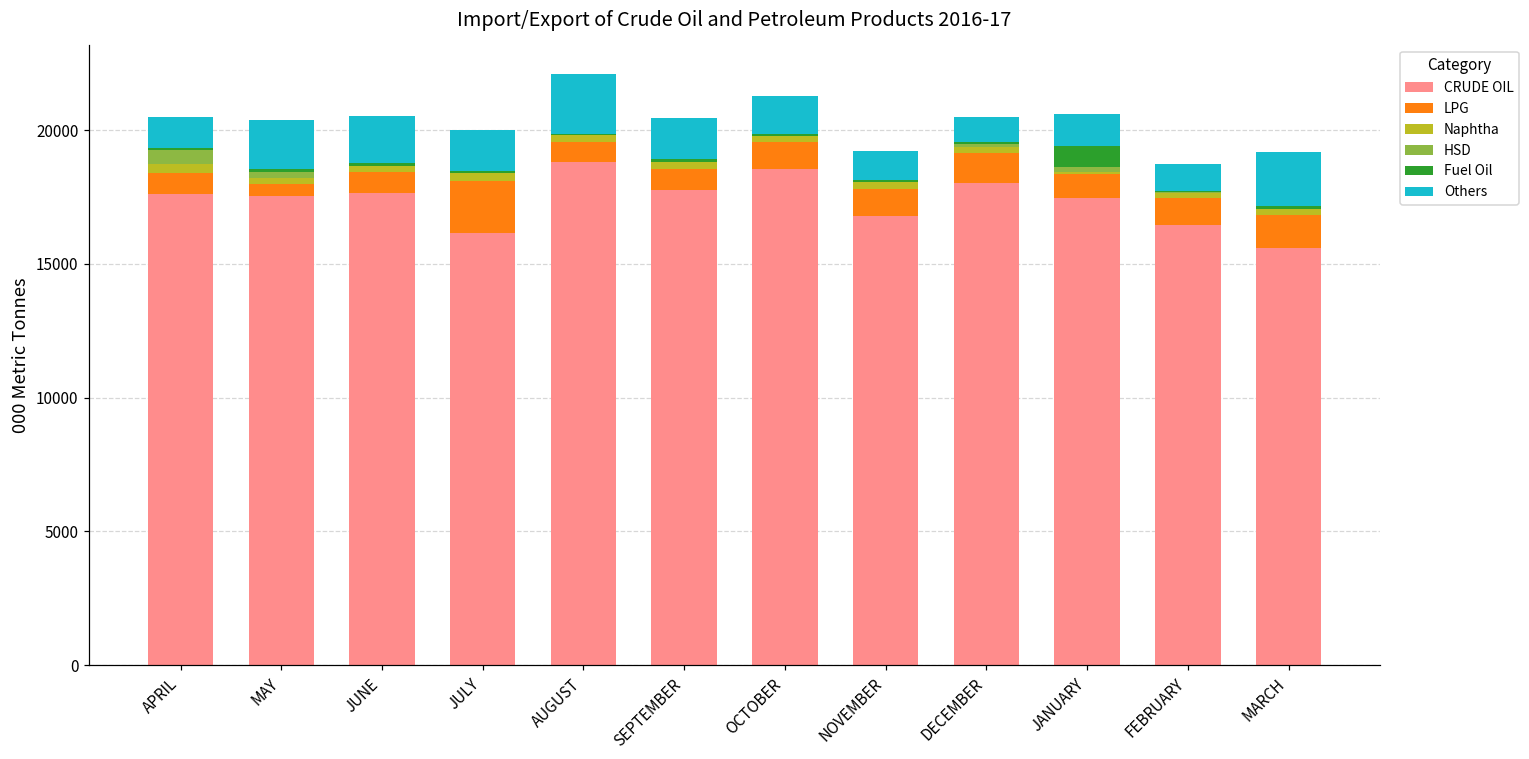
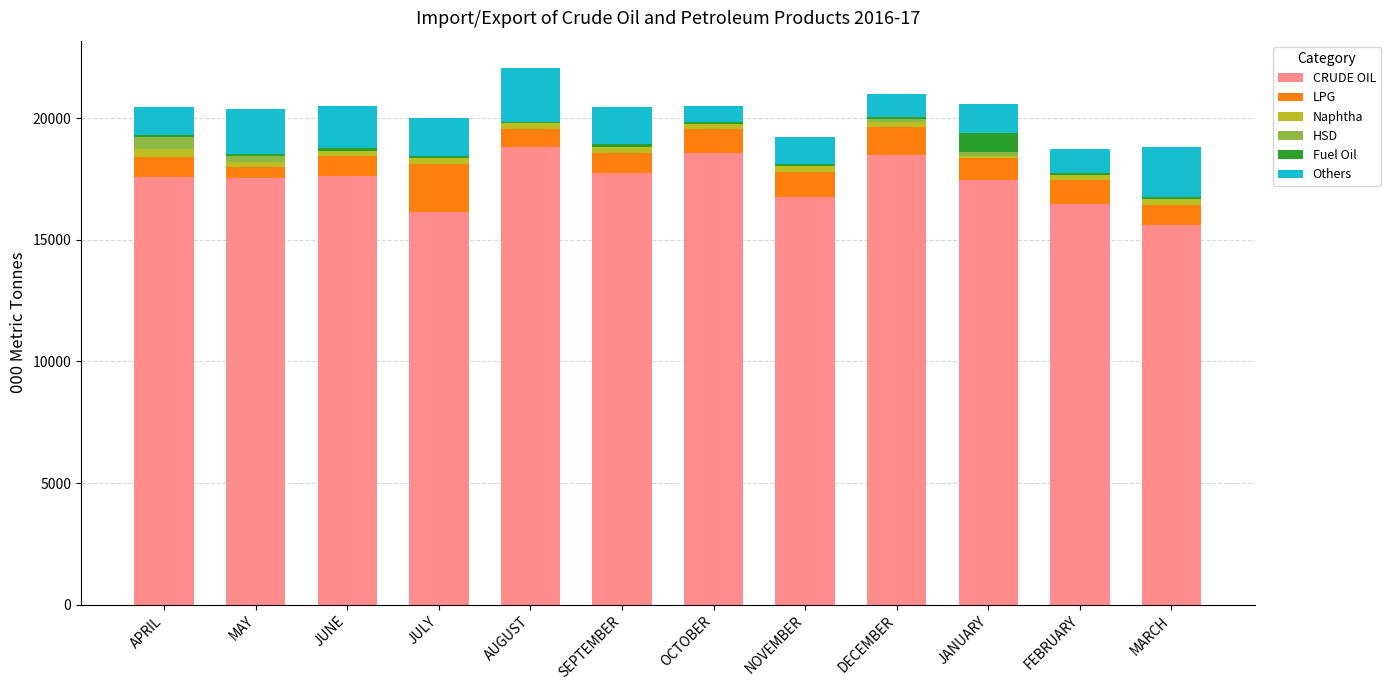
Others, OCTOBER: 1400 -> 600
CRUDE OIL, DECEMBER: 18000 -> 18500
LPG, MARCH: 1200 -> 900
